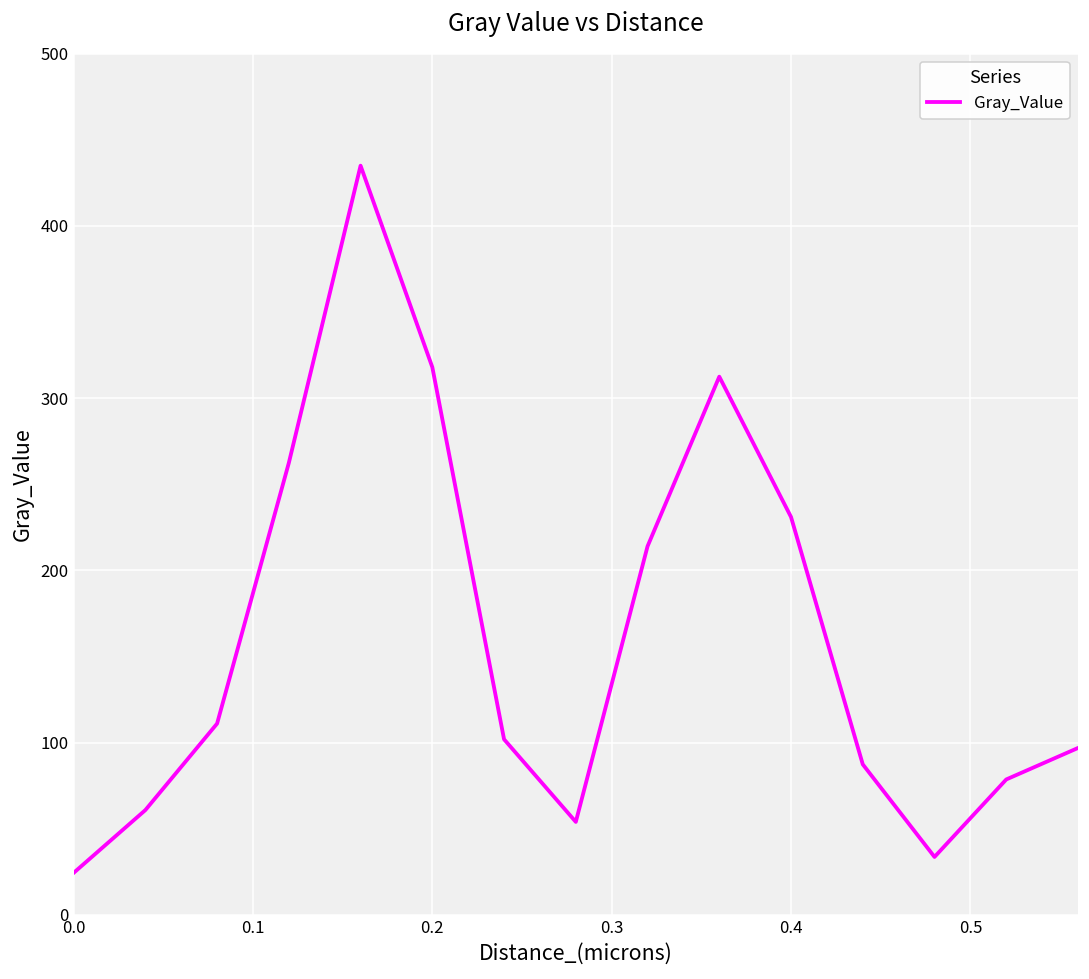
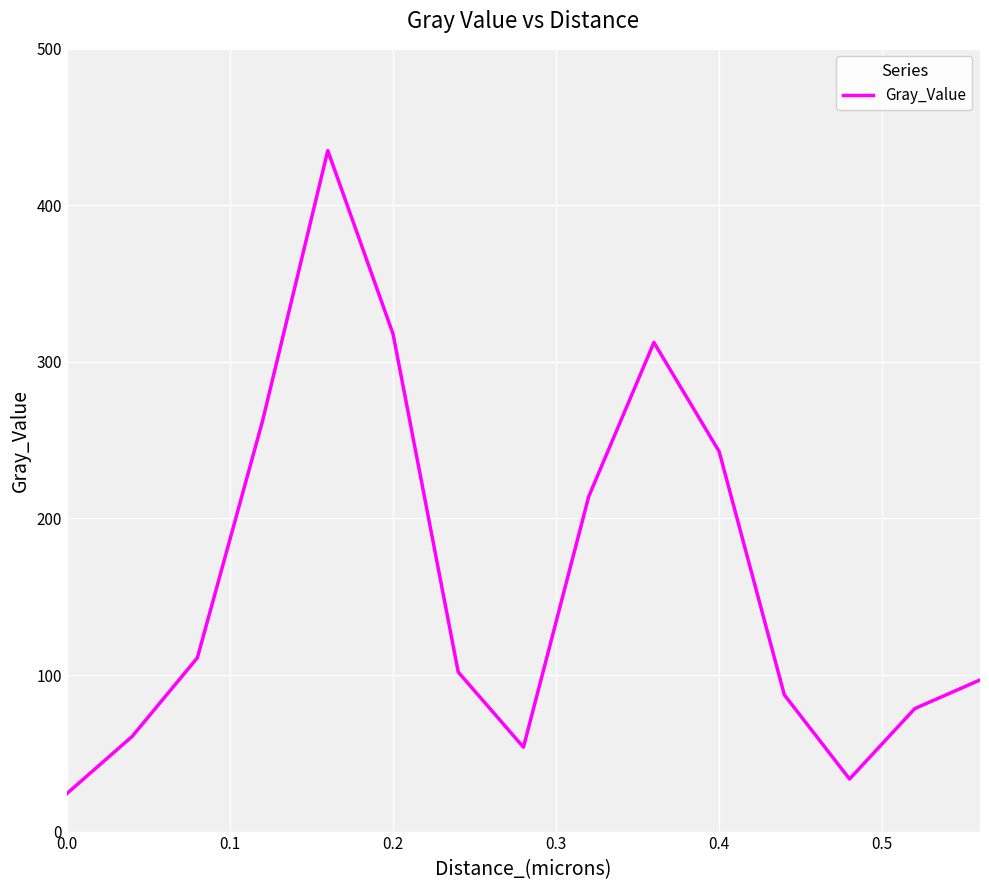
0.4: 231 -> 243
